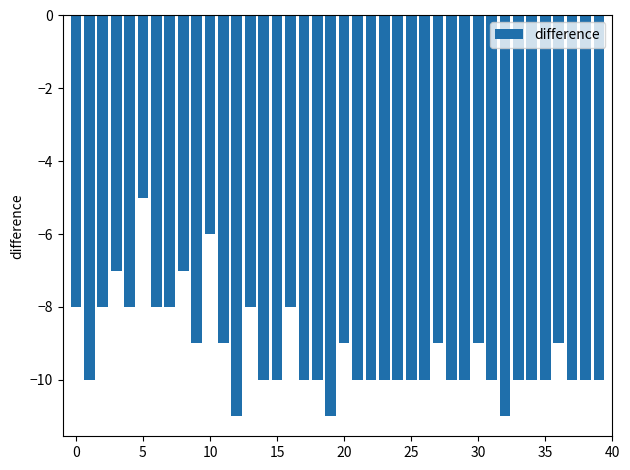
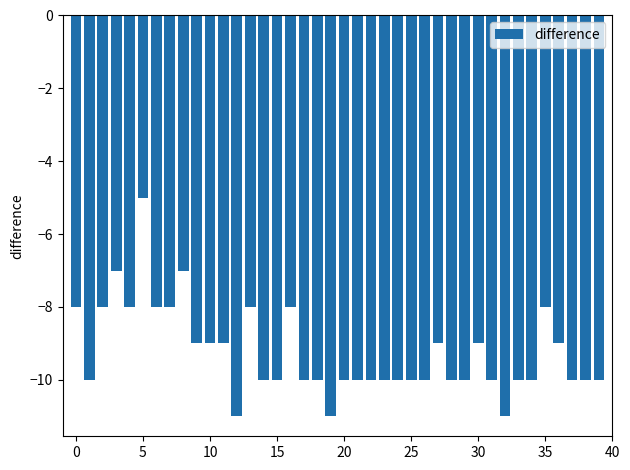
10: -6 -> -9
20: -9 -> -10
35: -10 -> -8
